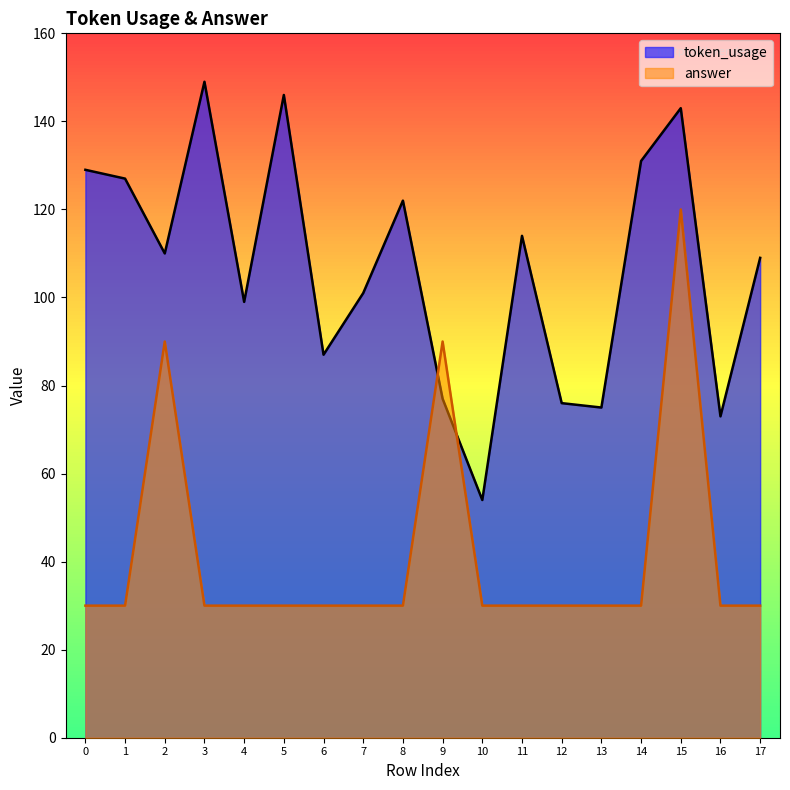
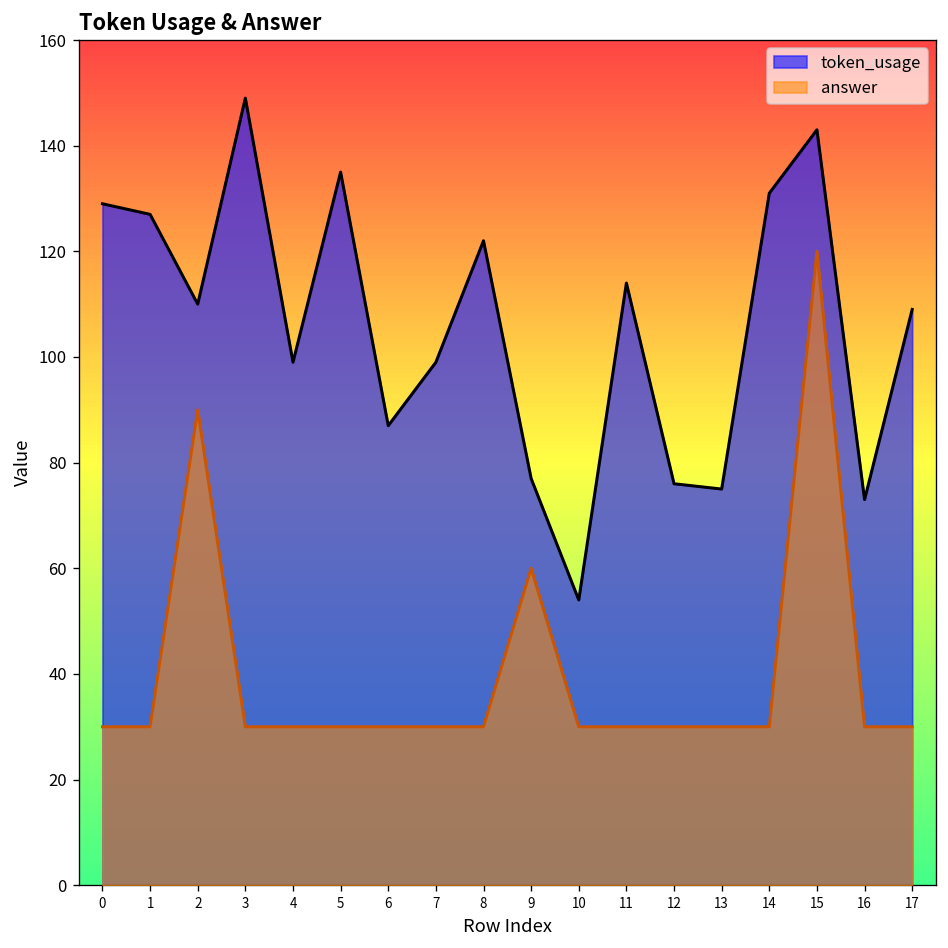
token_usage, 5: 146 -> 135
token_usage, 7: 101 -> 99
answer, 9: 90 -> 60
